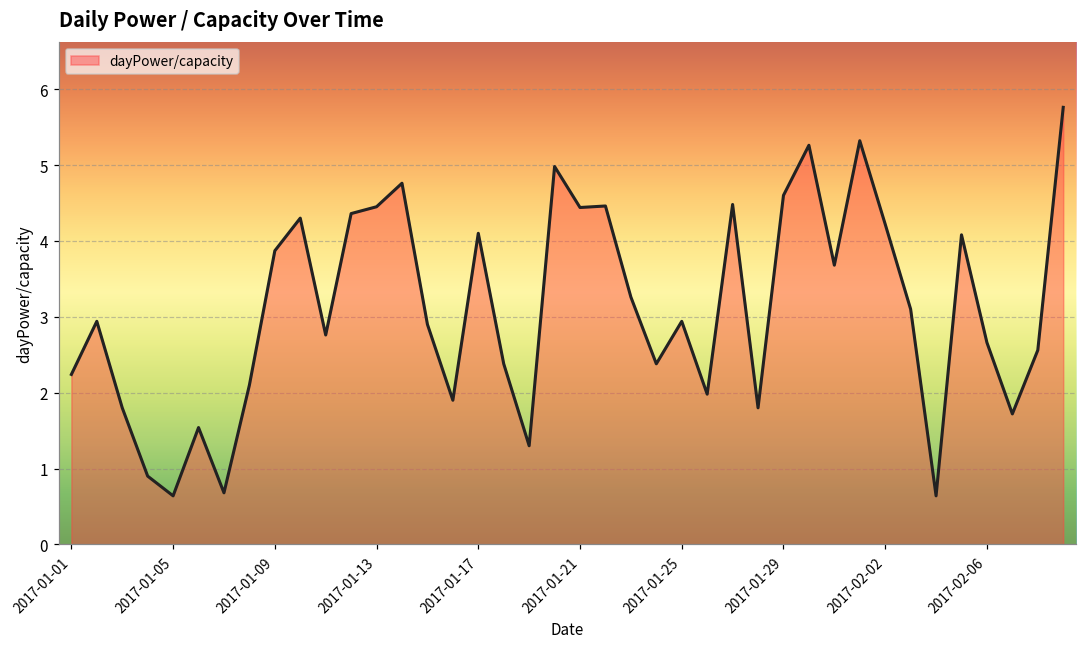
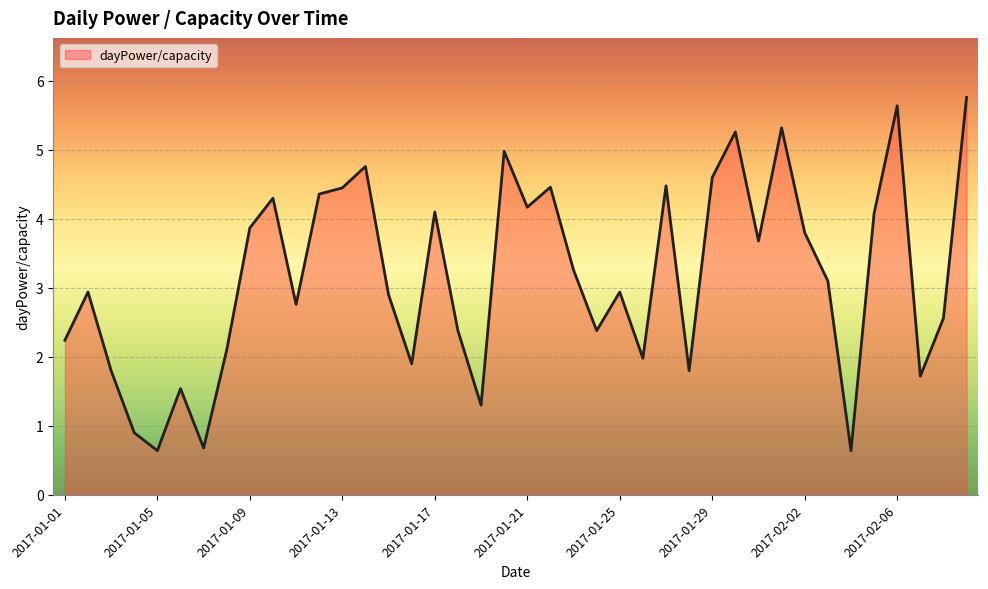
2017-01-21: 4.4 -> 4.2
2017-02-02: 4.2 -> 3.8
2017-02-06: 2.7 -> 5.6
